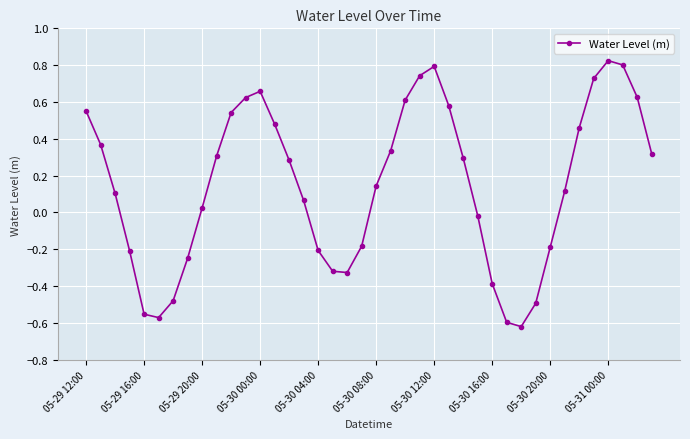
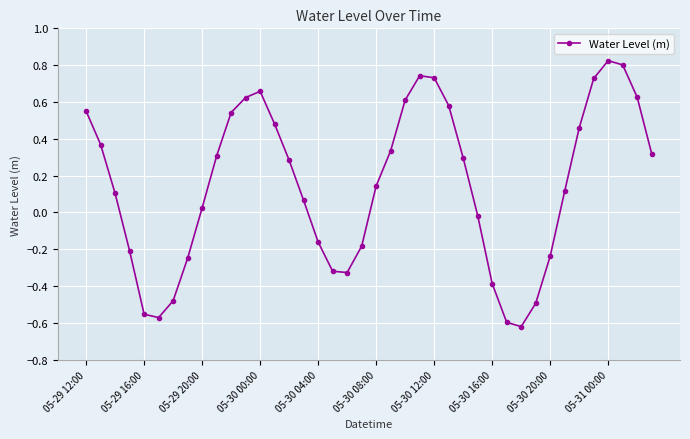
05-30 04:00: -0.21 -> -0.16
05-30 12:00: 0.79 -> 0.73
05-30 20:00: -0.19 -> -0.24
